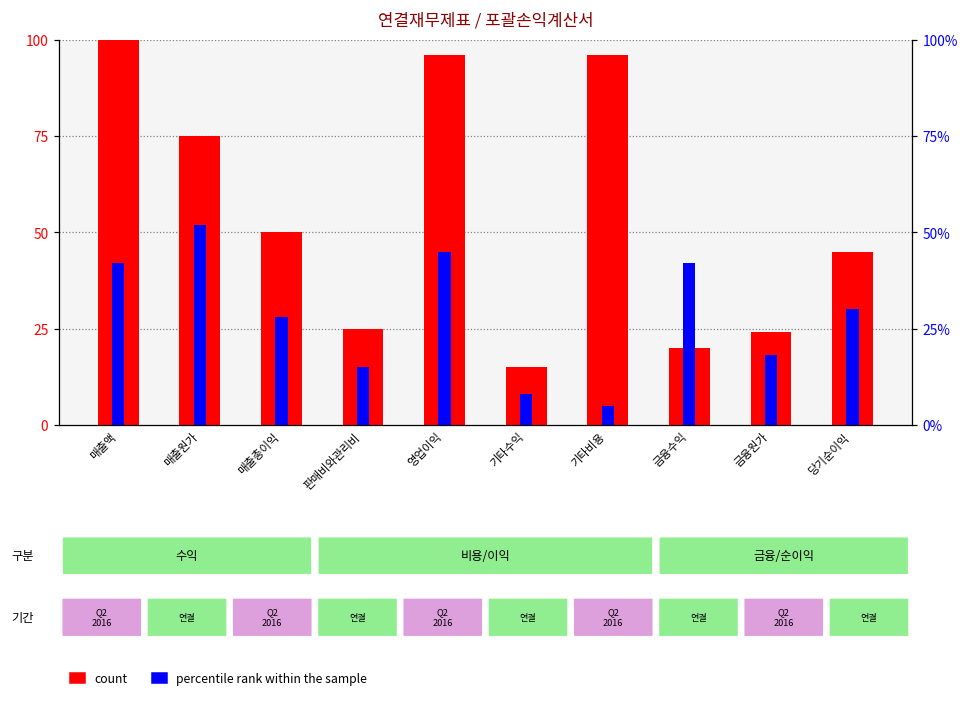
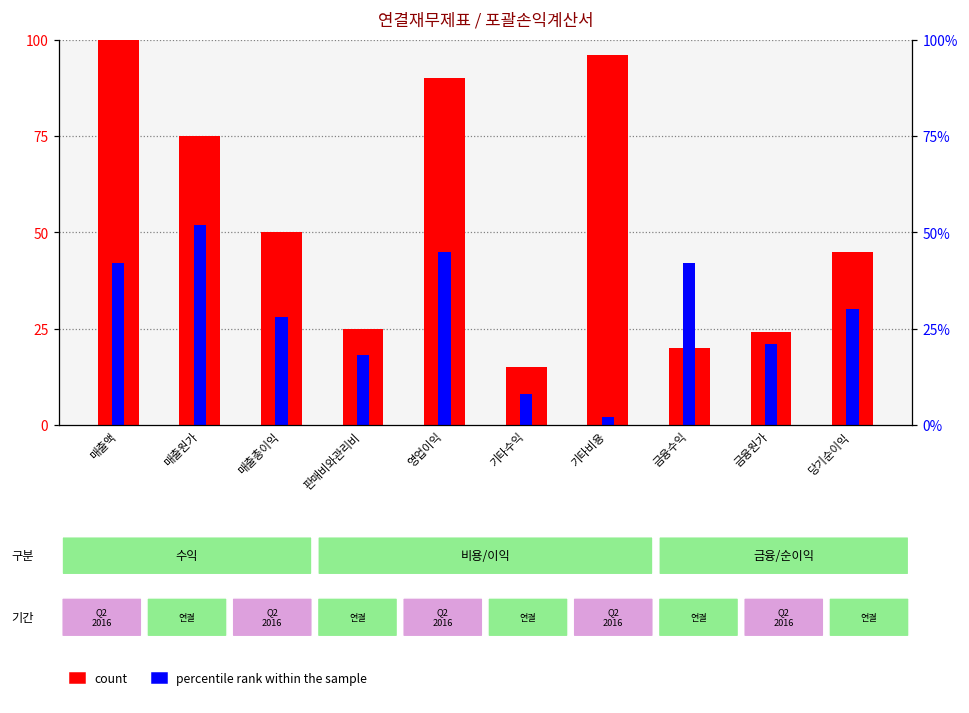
percentile rank within the sample, 판매비와관리비: 15 -> 18
count, 영업이익: 96 -> 90
percentile rank within the sample, 기타비용: 5 -> 2
percentile rank within the sample, 금융원가: 18 -> 21
